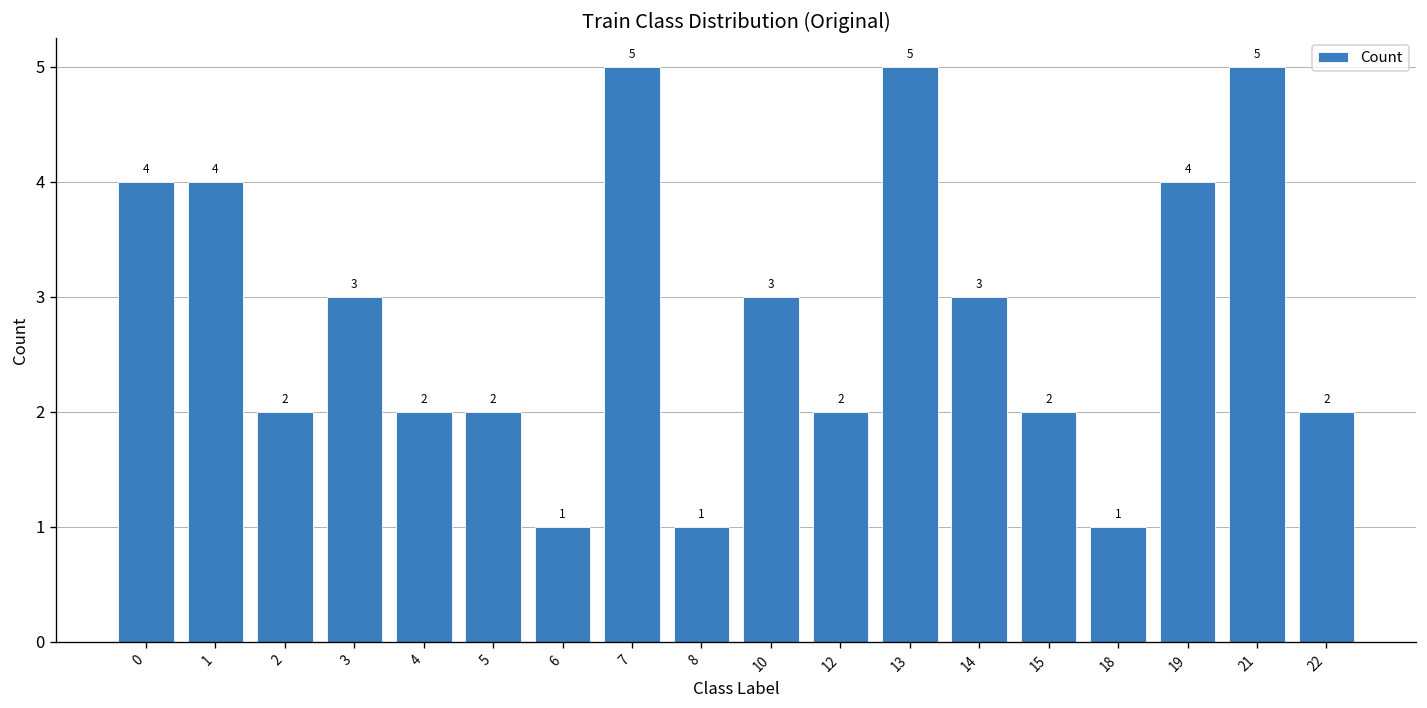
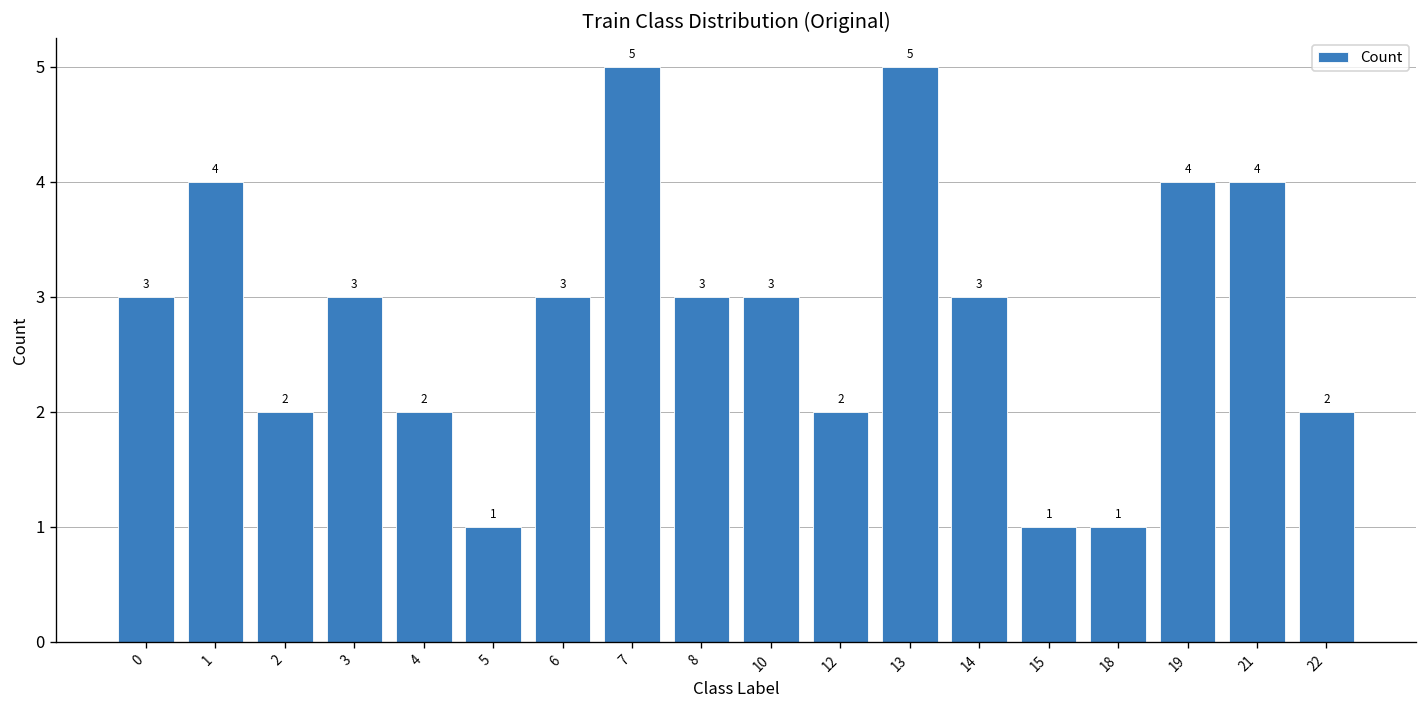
0: 4 -> 3
5: 2 -> 1
6: 1 -> 3
8: 1 -> 3
15: 2 -> 1
21: 5 -> 4
